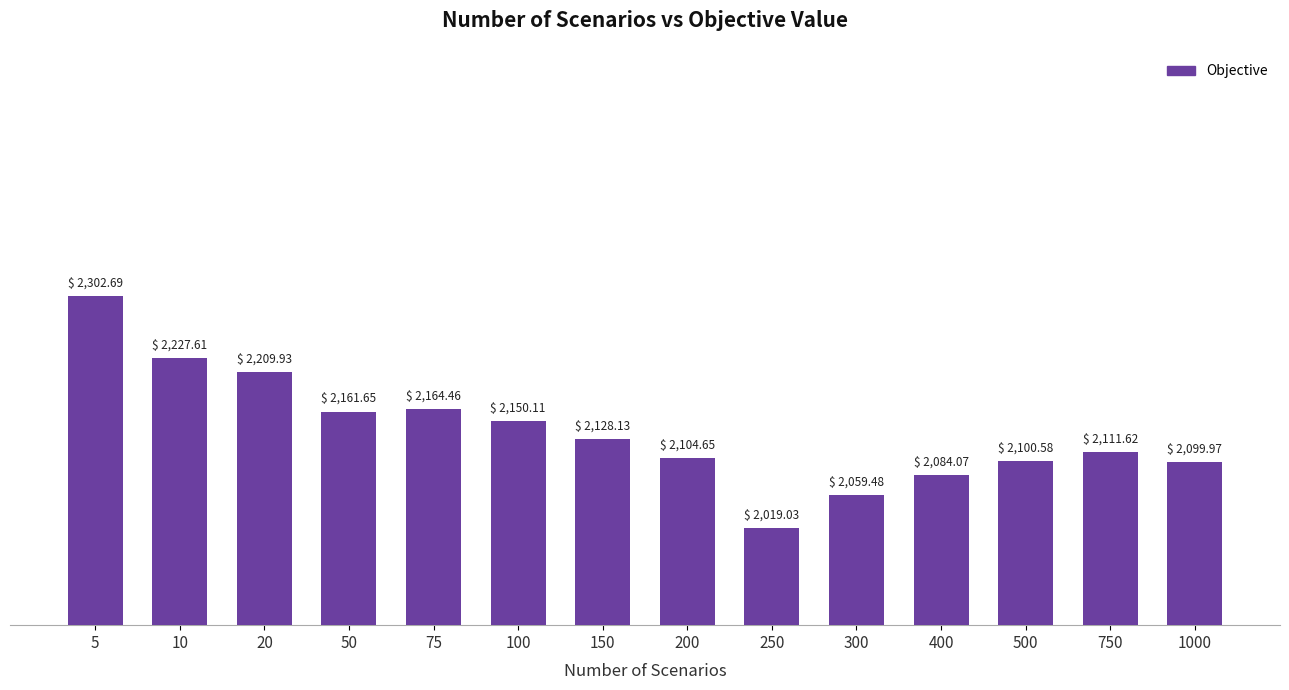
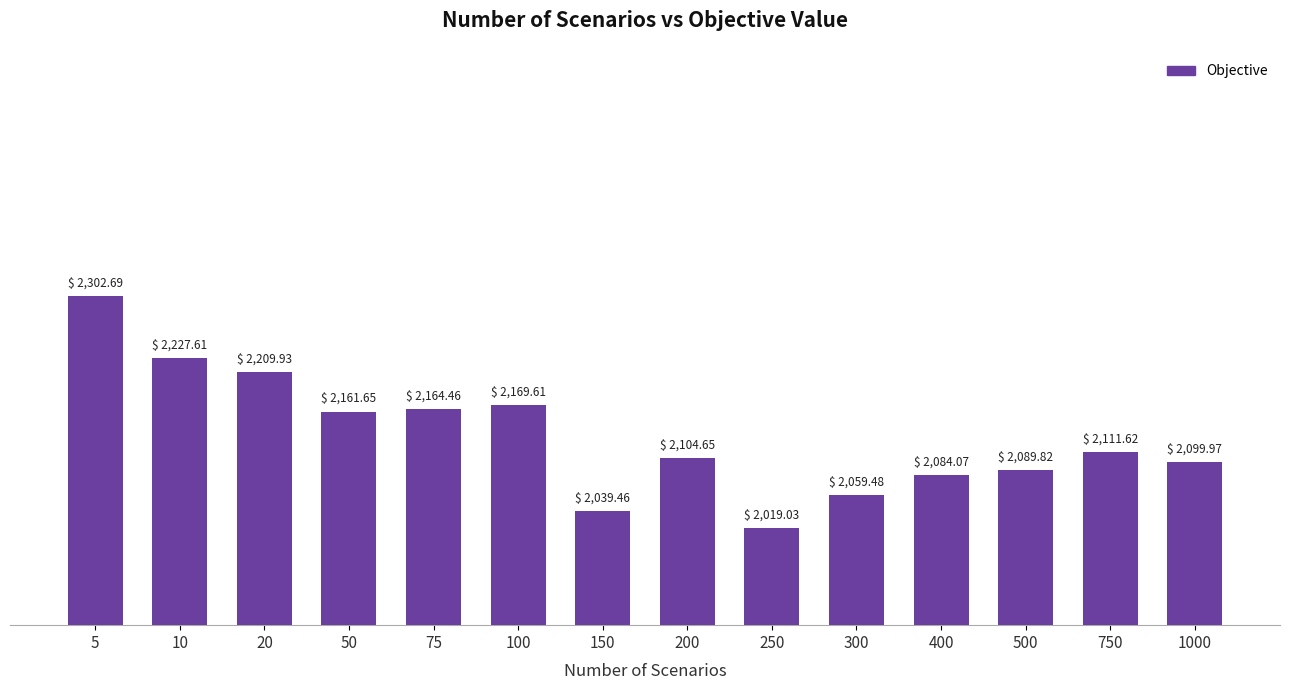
100: 2,150.11 -> 2,169.61
150: 2,128.13 -> 2,039.46
500: 2,100.58 -> 2,089.82
